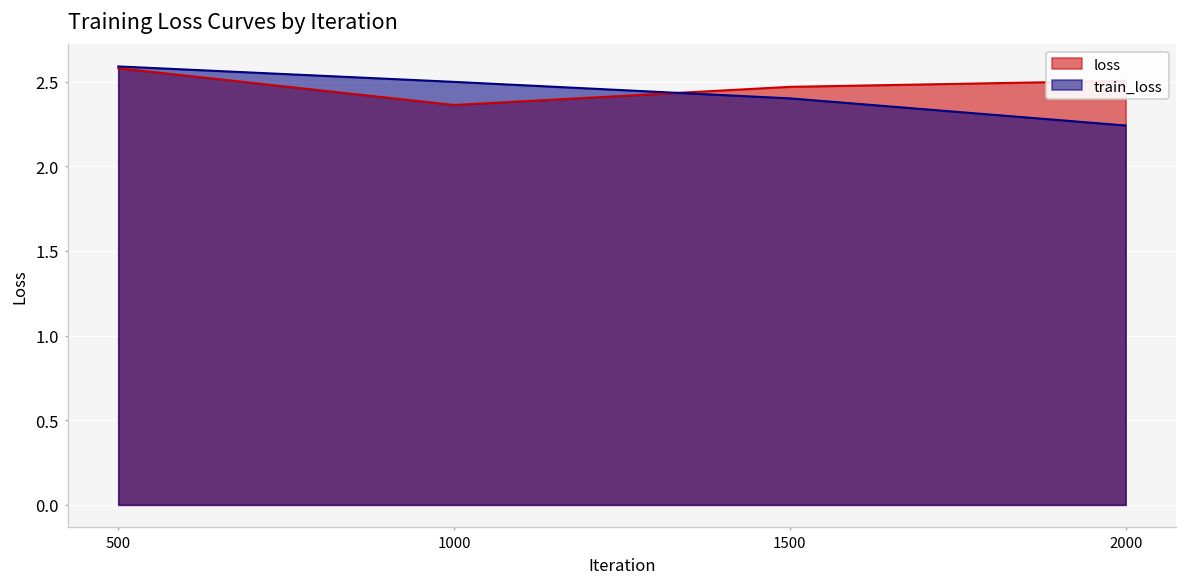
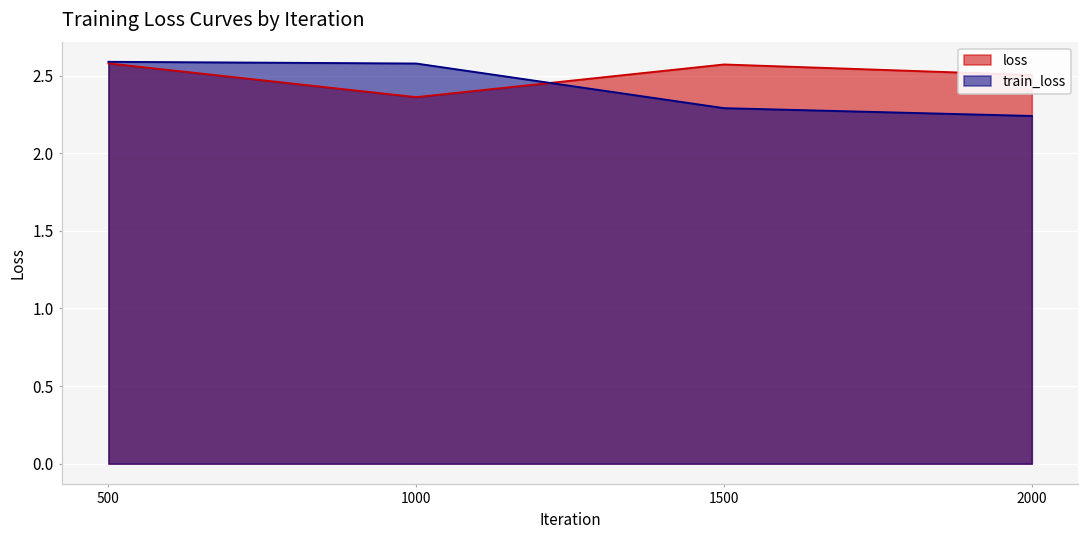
train_loss, 1000: 2.50 -> 2.58
loss, 1500: 2.47 -> 2.57
train_loss, 1500: 2.40 -> 2.29
